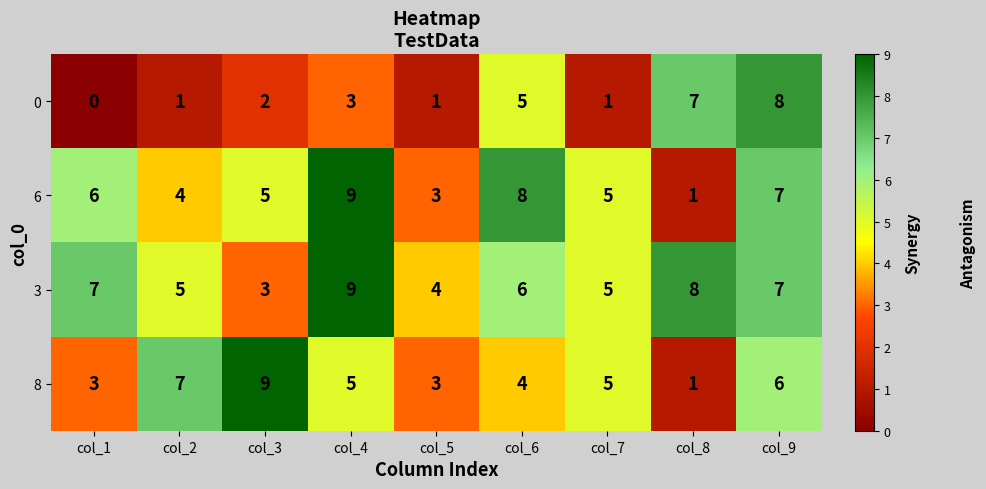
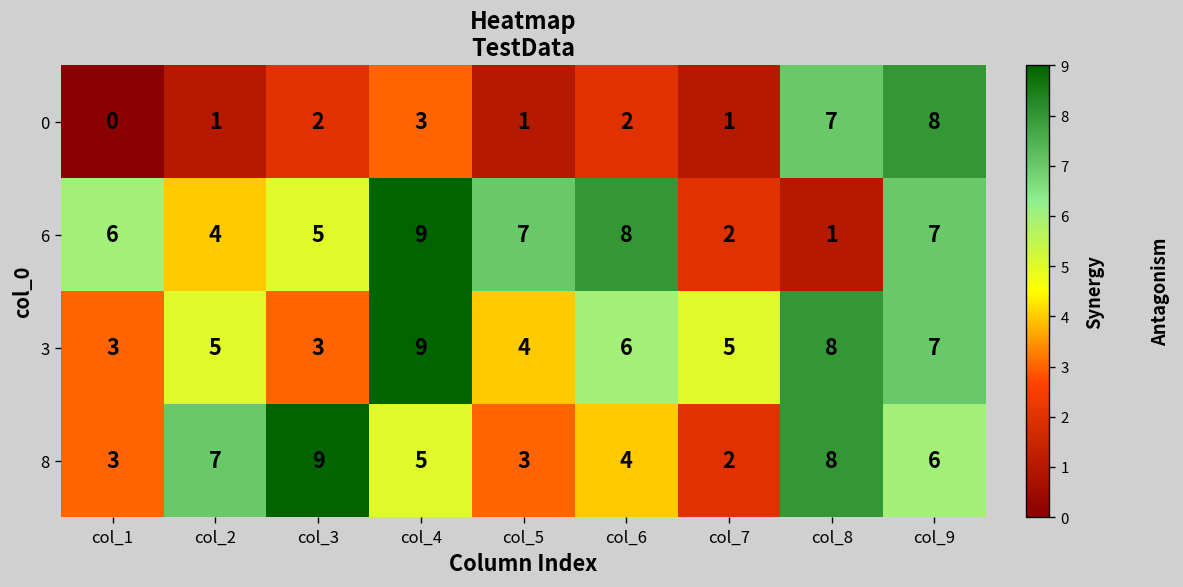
0, col_6: 5 -> 2
6, col_5: 3 -> 7
6, col_7: 5 -> 2
3, col_1: 7 -> 3
8, col_7: 5 -> 2
8, col_8: 1 -> 8
